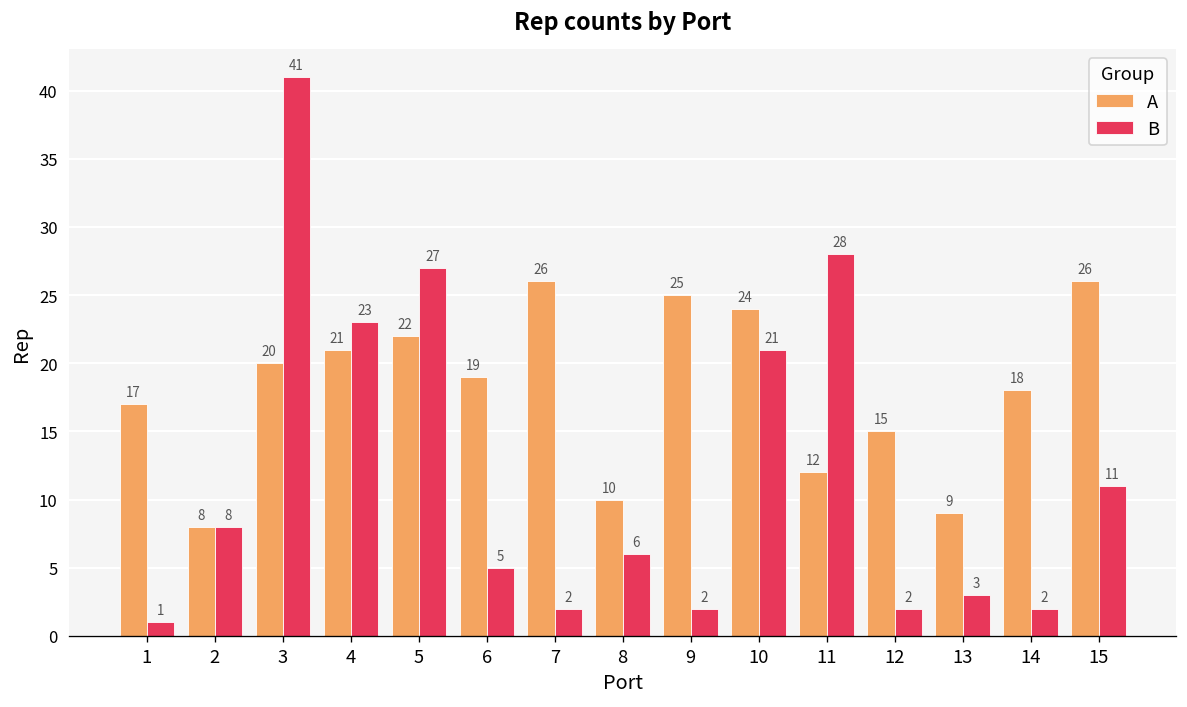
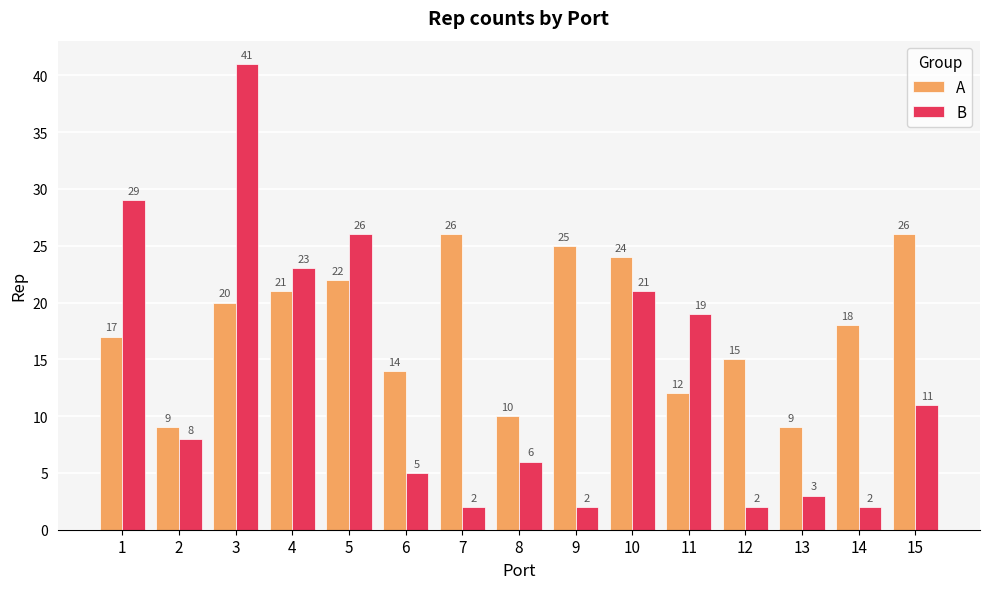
B, 1: 1 -> 29
A, 2: 8 -> 9
B, 5: 27 -> 26
A, 6: 19 -> 14
B, 11: 28 -> 19
